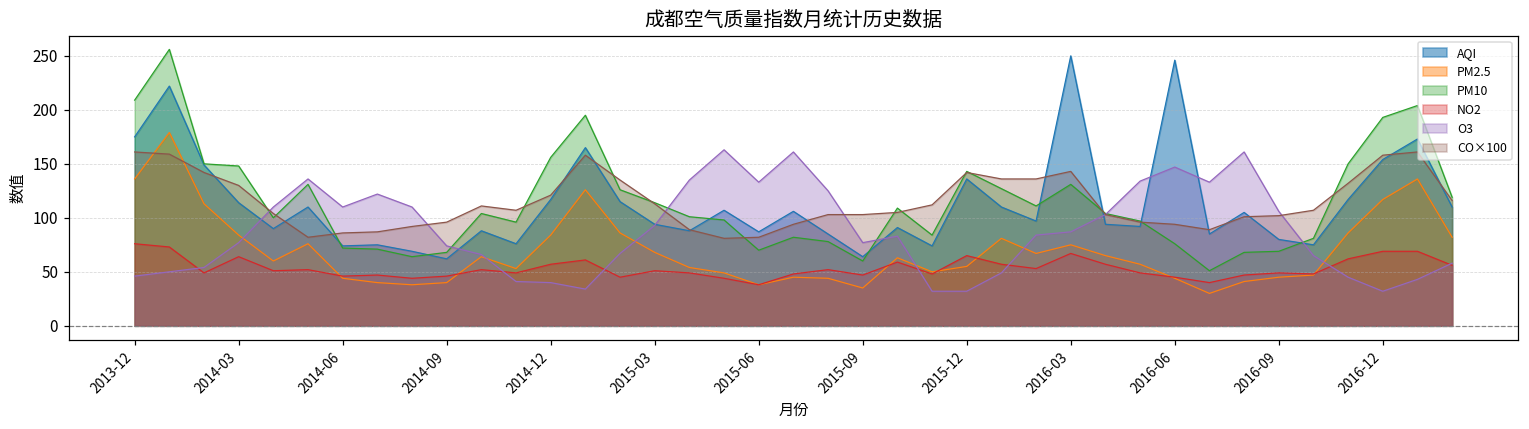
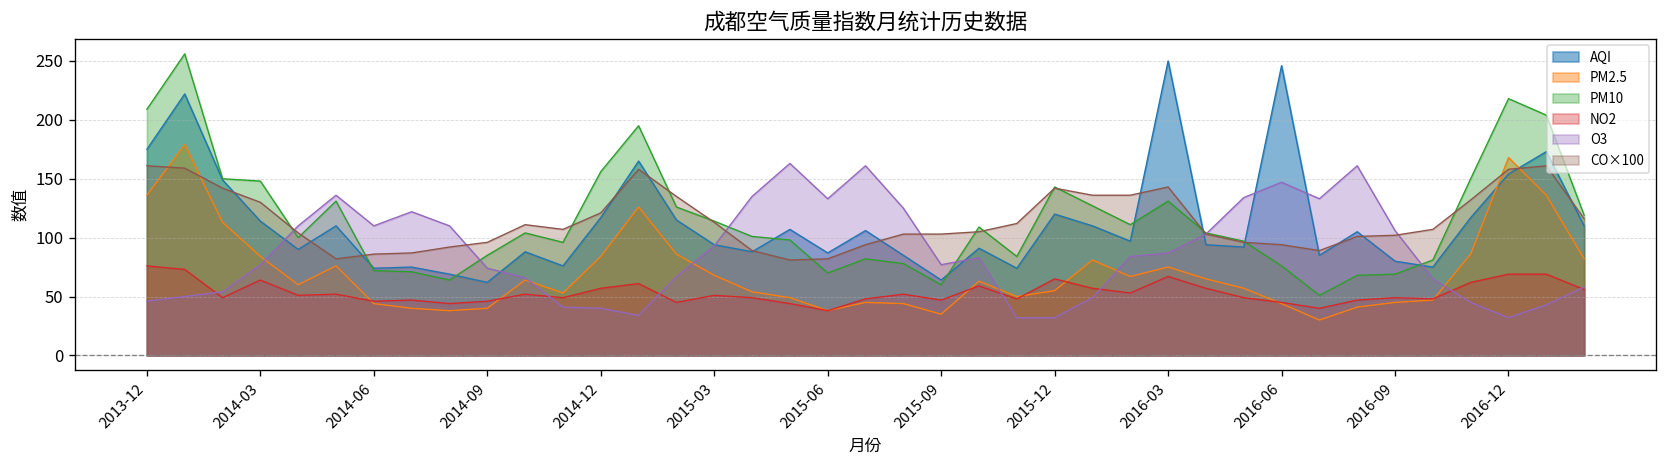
PM10, 2014-09: 70 -> 90
AQI, 2015-12: 140 -> 120
PM2.5, 2016-12: 120 -> 170
PM10, 2016-12: 190 -> 220
